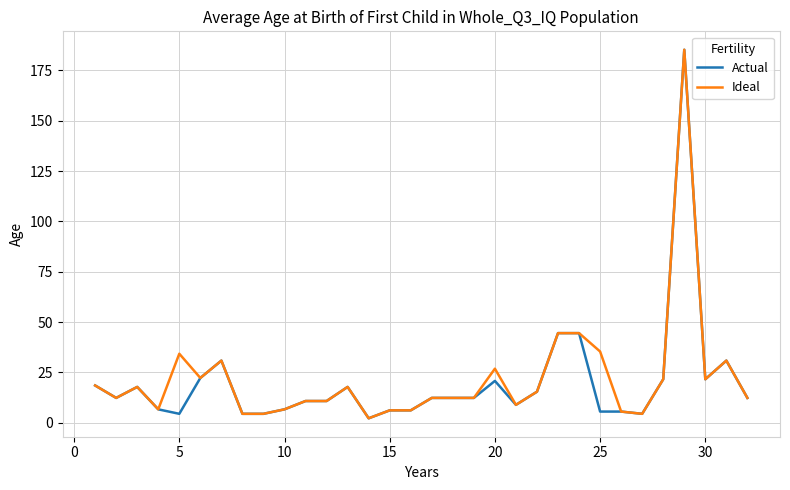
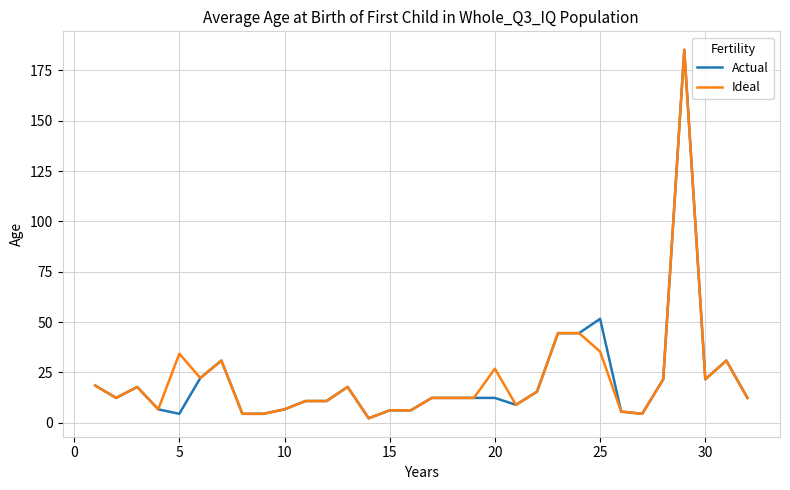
Actual, 20: 21 -> 12
Actual, 25: 6 -> 52
